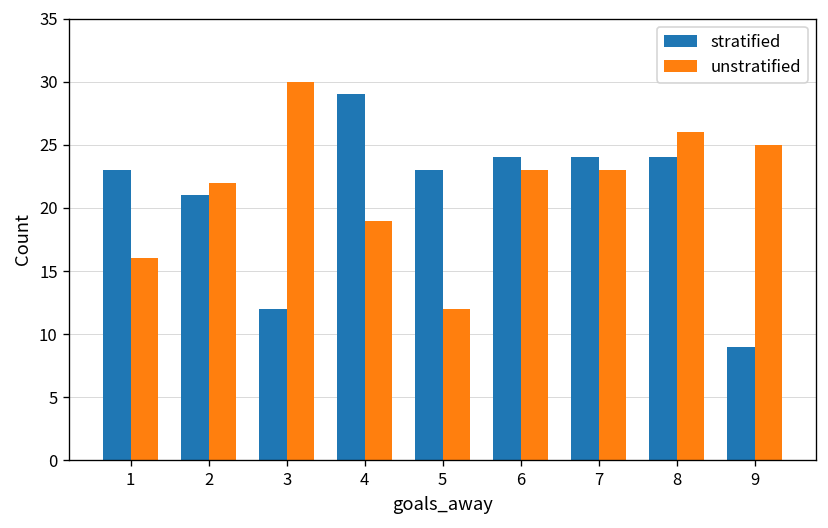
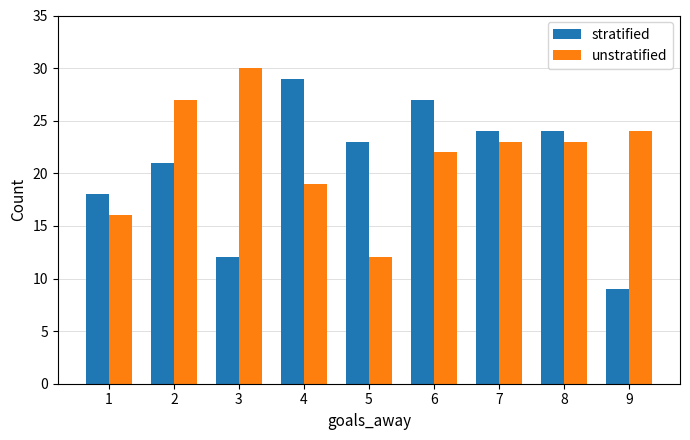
stratified, 1: 23 -> 18
unstratified, 2: 22 -> 27
stratified, 6: 24 -> 27
unstratified, 6: 23 -> 22
unstratified, 8: 26 -> 23
unstratified, 9: 25 -> 24
